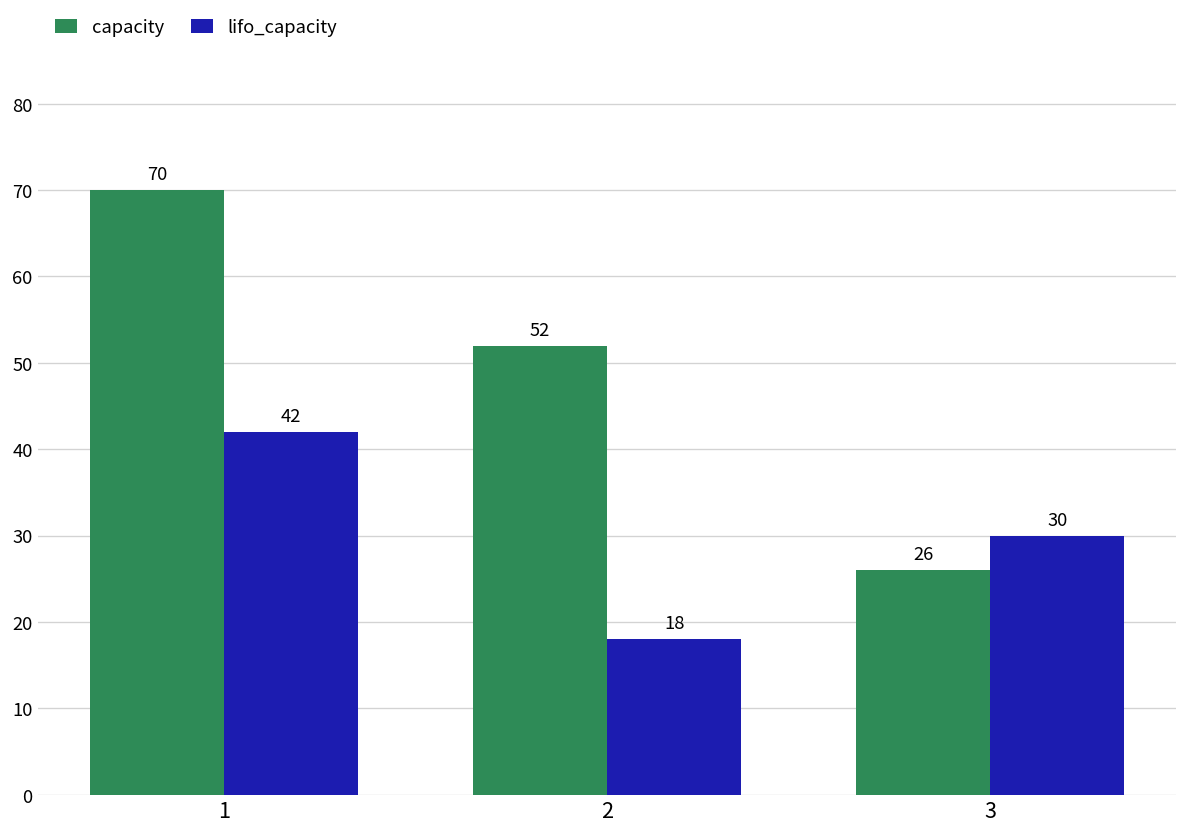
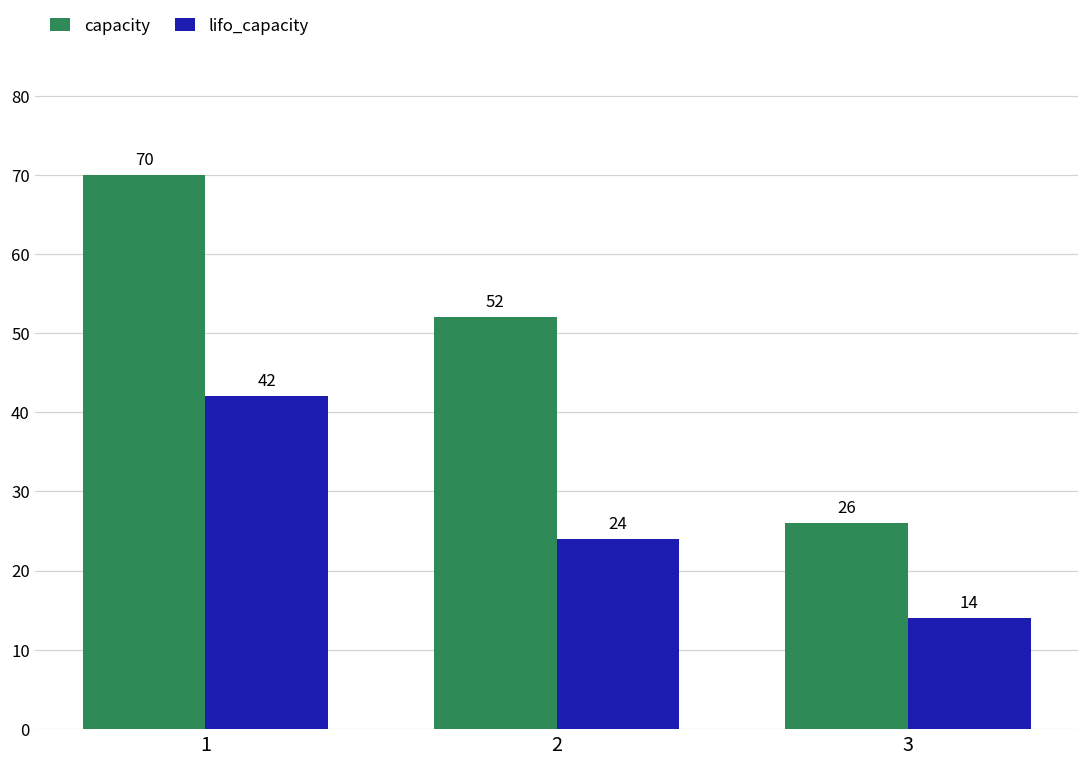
lifo_capacity, 2: 18 -> 24
lifo_capacity, 3: 30 -> 14
